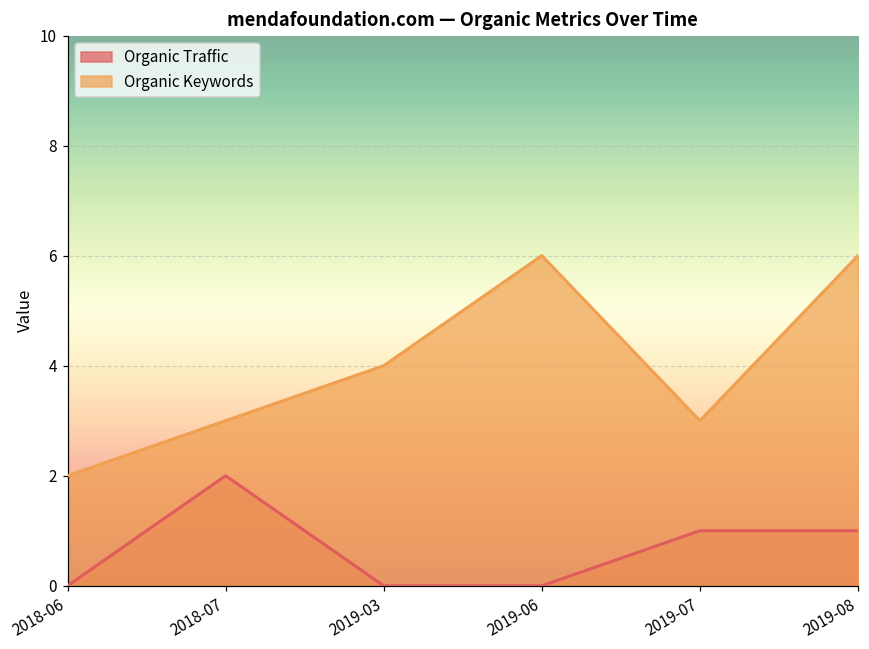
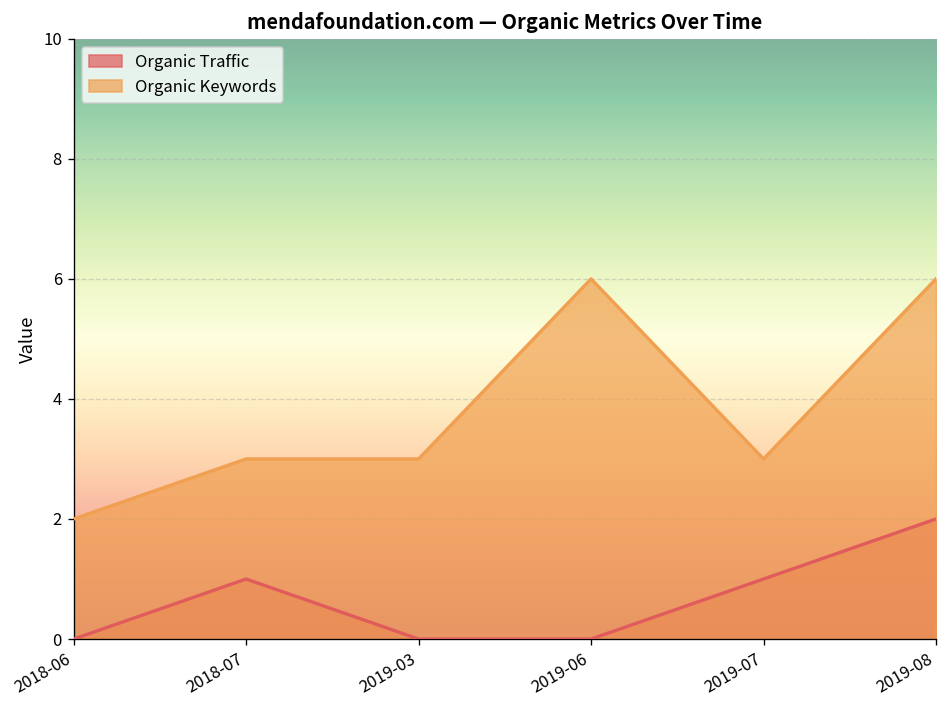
Organic Traffic, 2018-07: 2 -> 1
Organic Keywords, 2019-03: 4 -> 3
Organic Traffic, 2019-08: 1 -> 2
